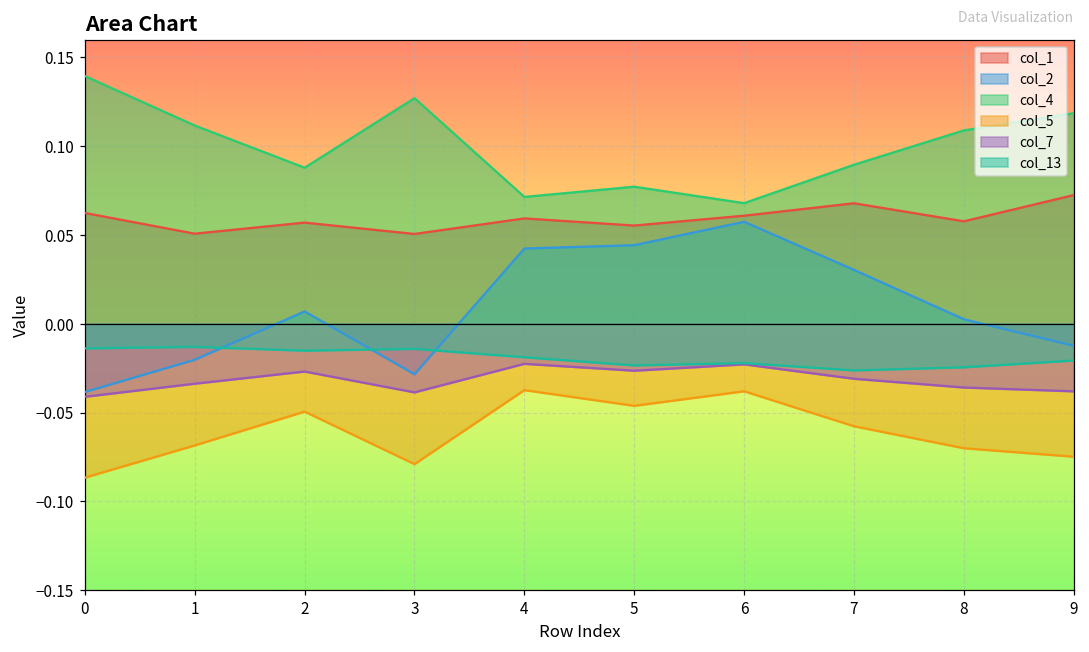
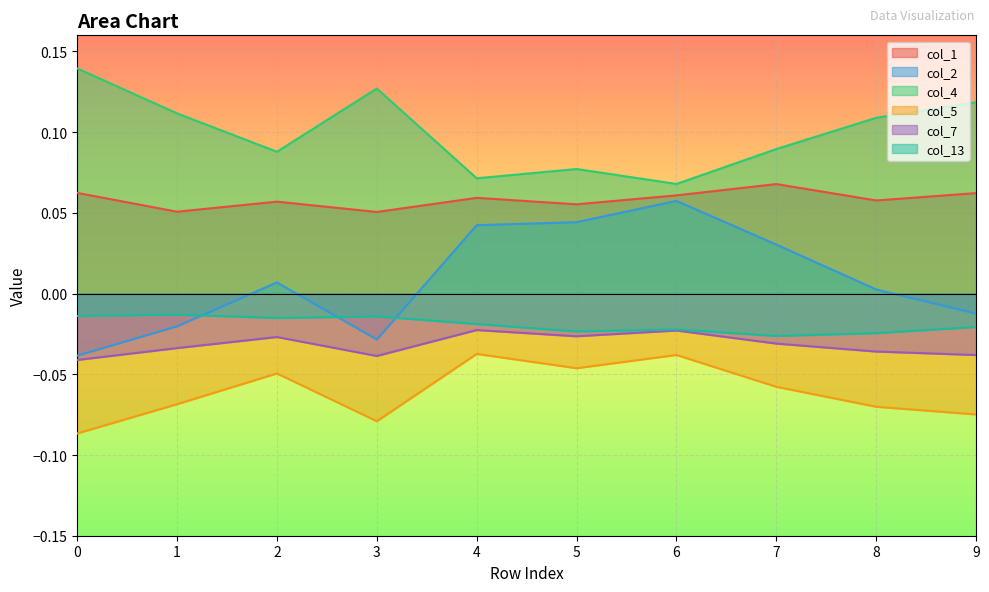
col_1, 9: 0.072 -> 0.062
